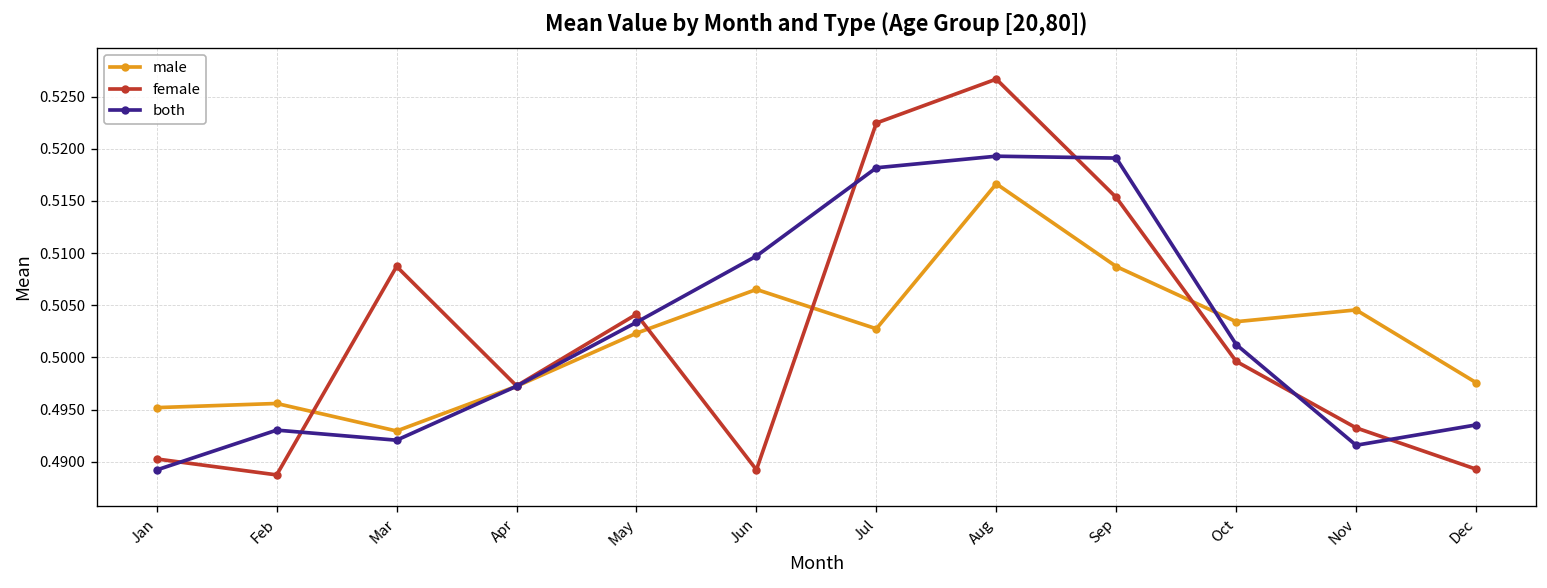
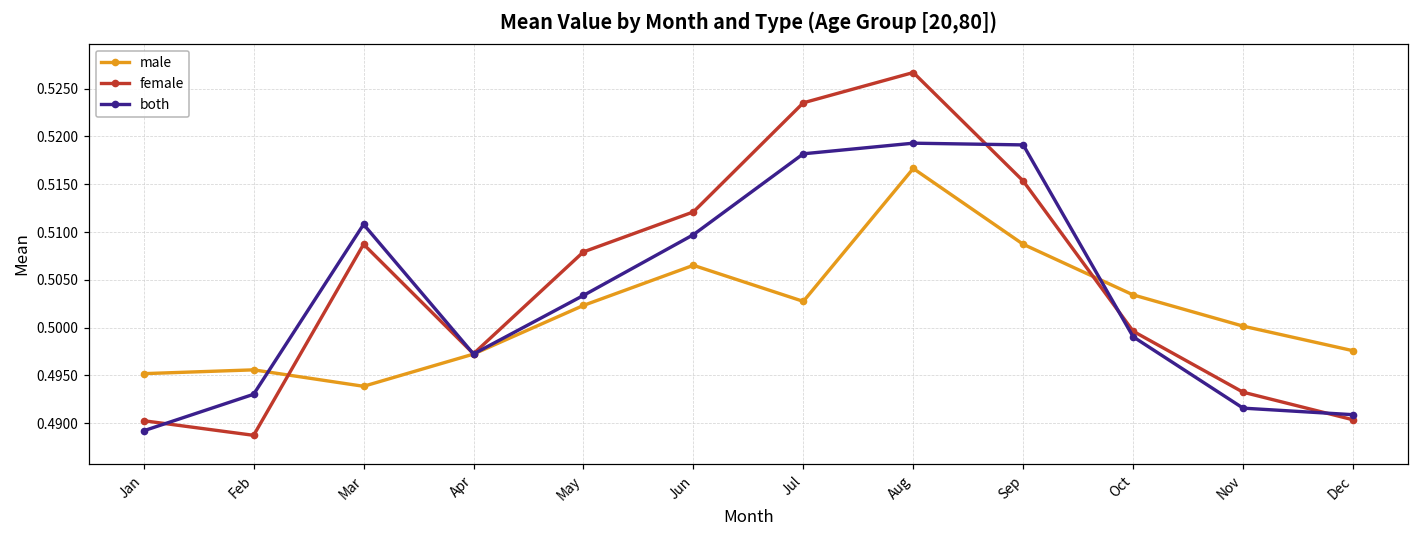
male, Mar: 0.493 -> 0.494
both, Mar: 0.492 -> 0.511
female, May: 0.504 -> 0.508
female, Jun: 0.489 -> 0.512
female, Jul: 0.522 -> 0.524
both, Oct: 0.501 -> 0.499
male, Nov: 0.505 -> 0.500
female, Dec: 0.489 -> 0.490
both, Dec: 0.494 -> 0.491
